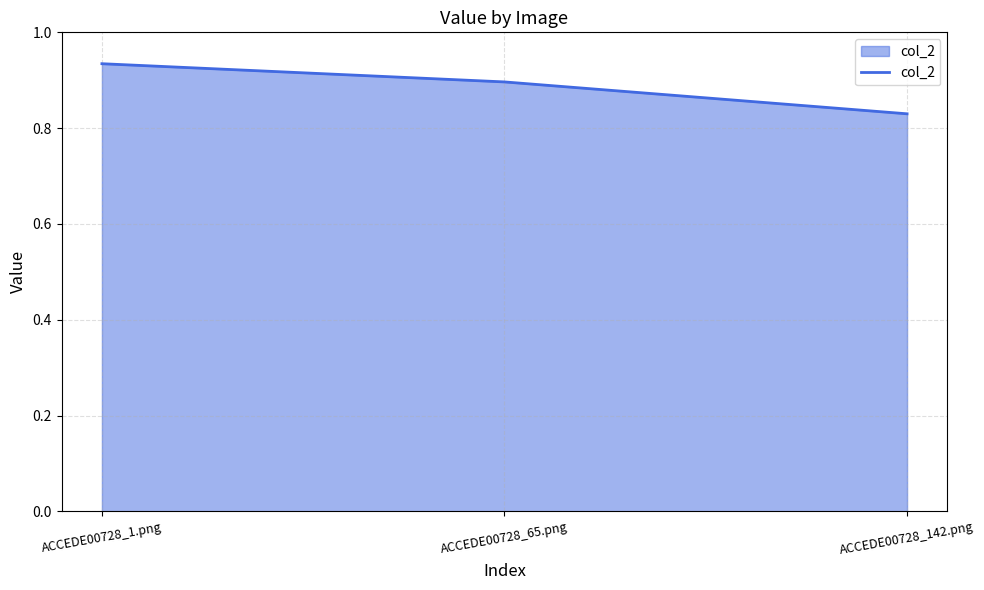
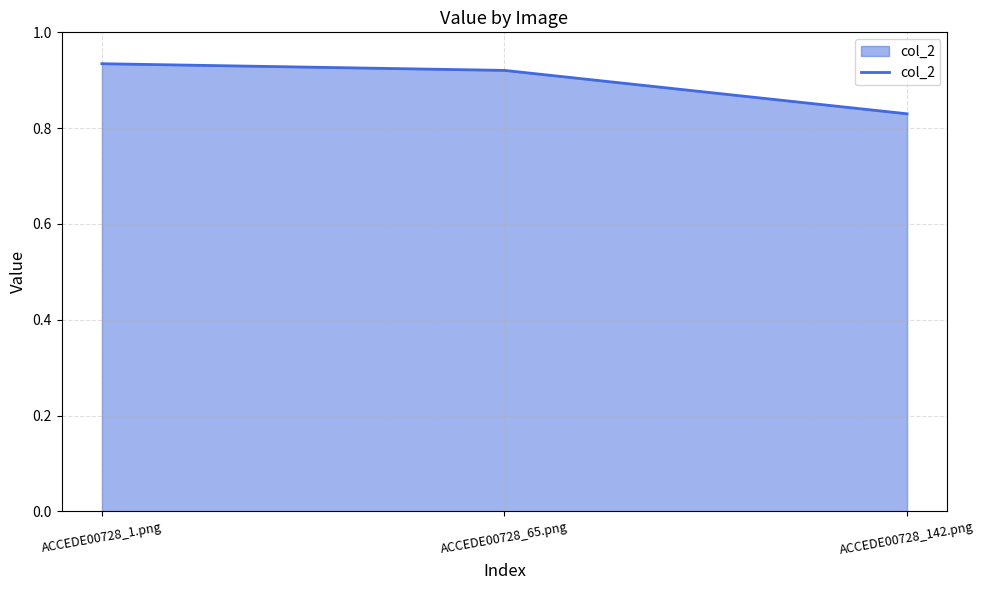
ACCEDE00728_65.png: 0.90 -> 0.92
